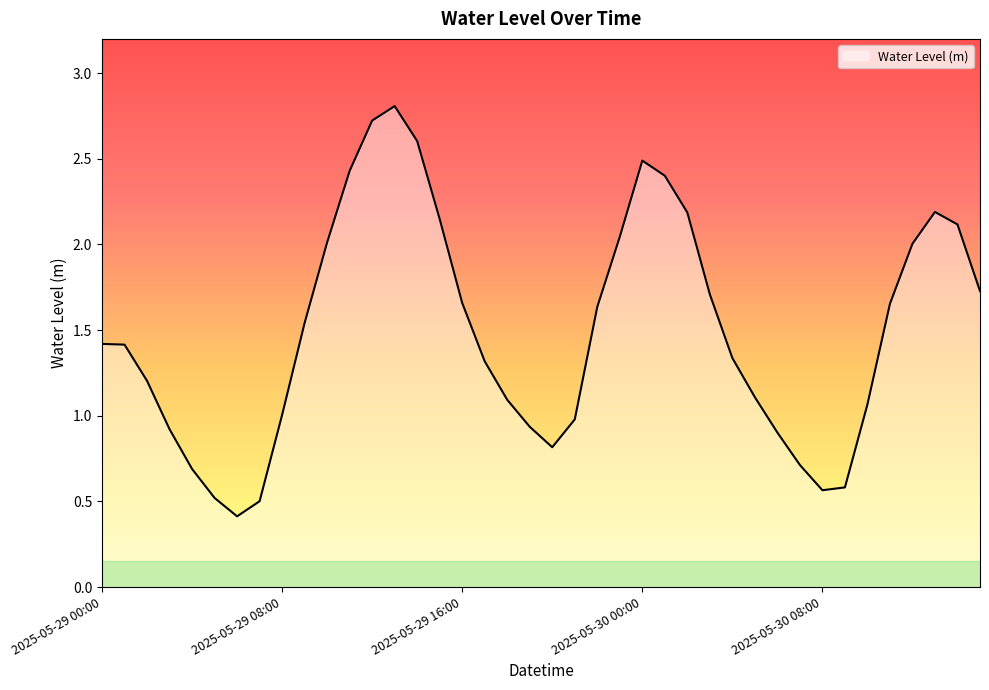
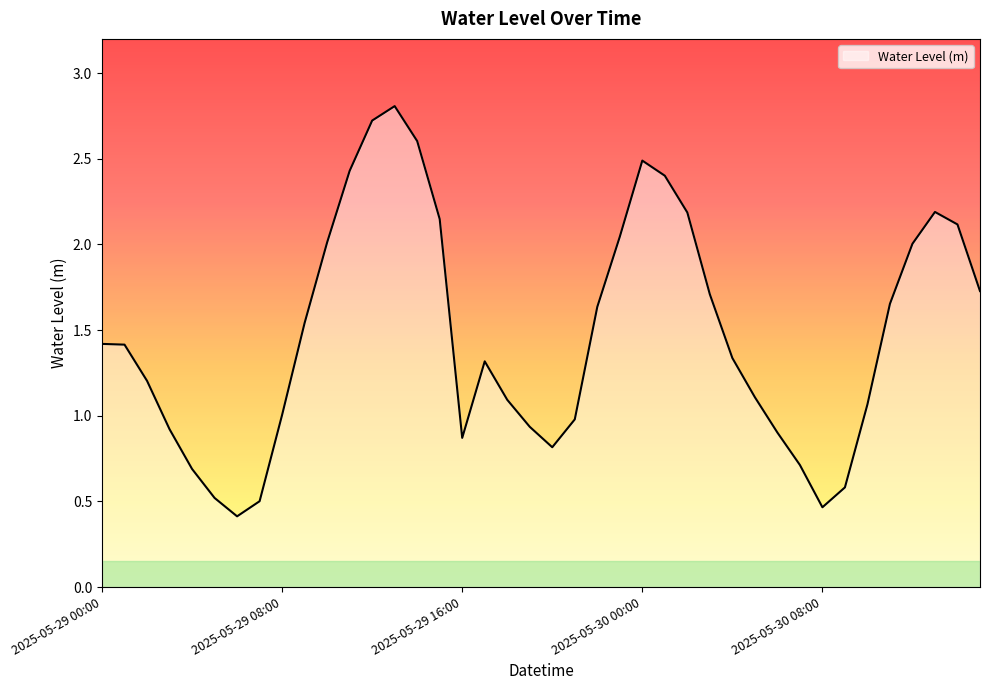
2025-05-29 16:00: 1.66 -> 0.87
2025-05-30 08:00: 0.57 -> 0.47
